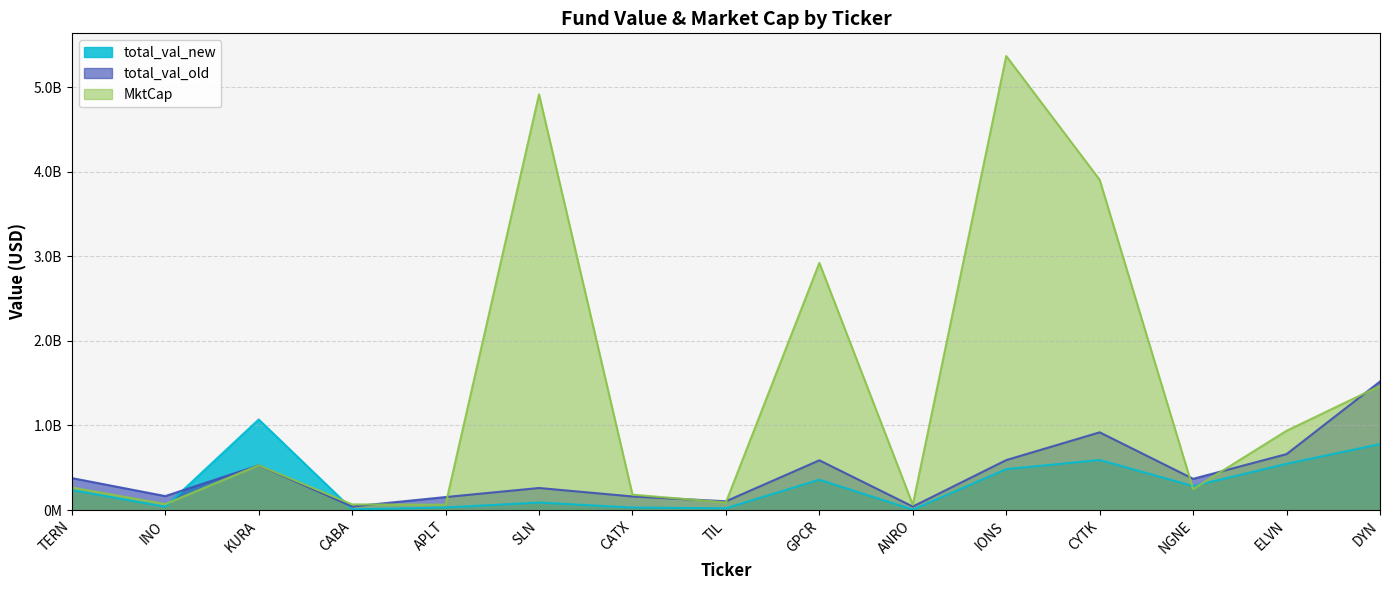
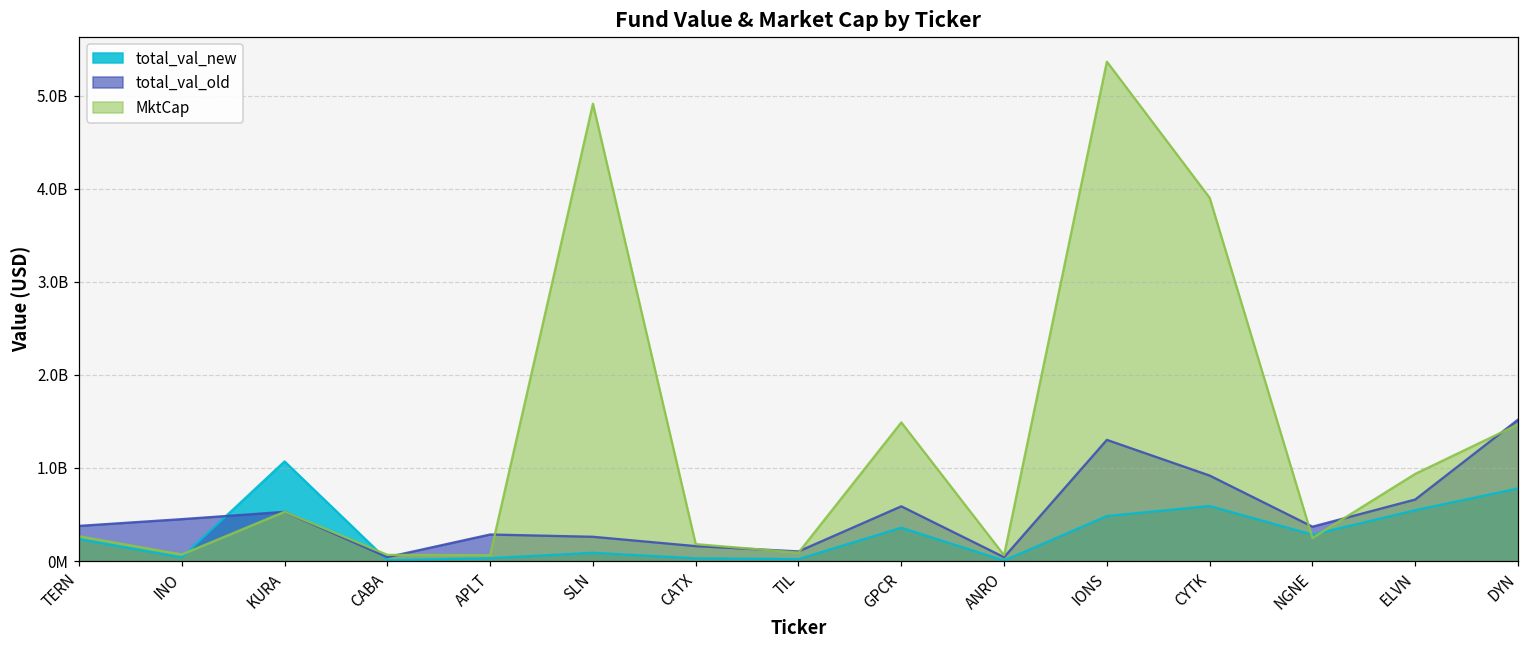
total_val_old, INO: 200000000 -> 500000000
total_val_old, APLT: 200000000 -> 300000000
MktCap, GPCR: 2900000000 -> 1500000000
total_val_old, IONS: 600000000 -> 1300000000
